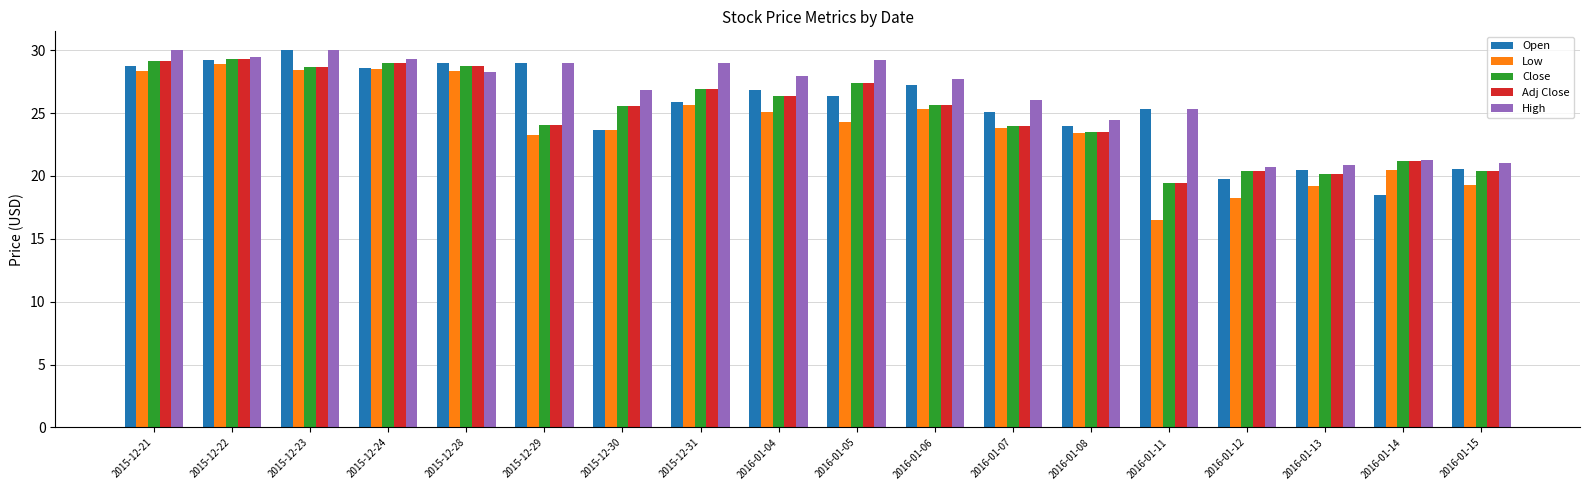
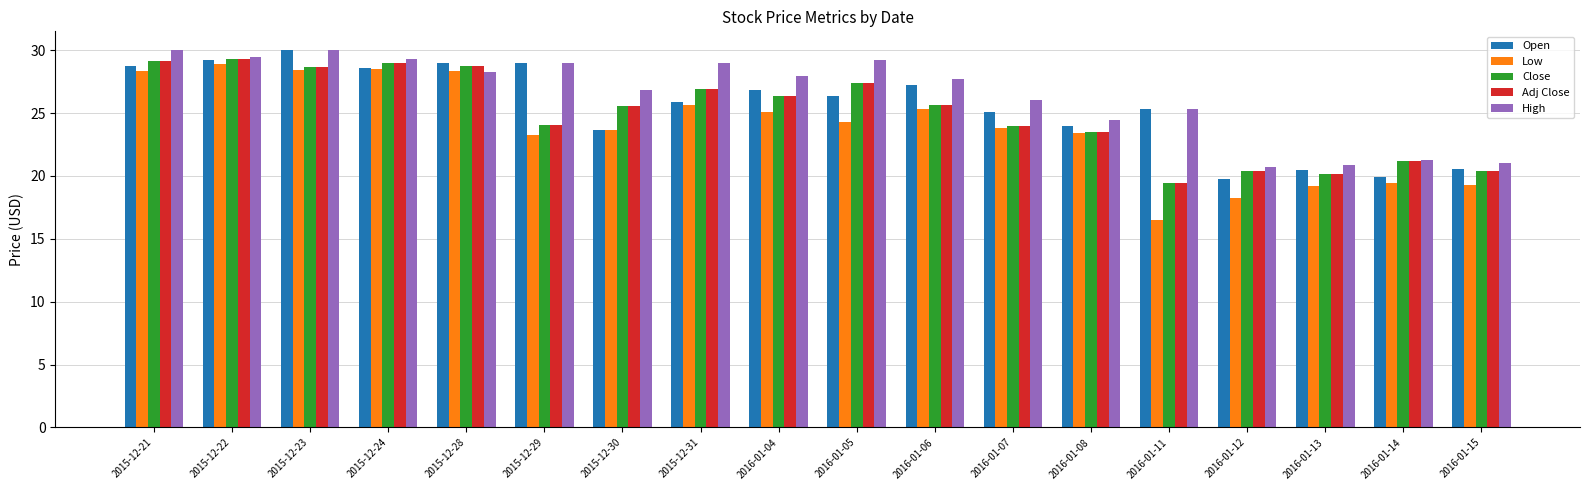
Open, 2016-01-14: 18.5 -> 20.0
Low, 2016-01-14: 20.5 -> 19.4
